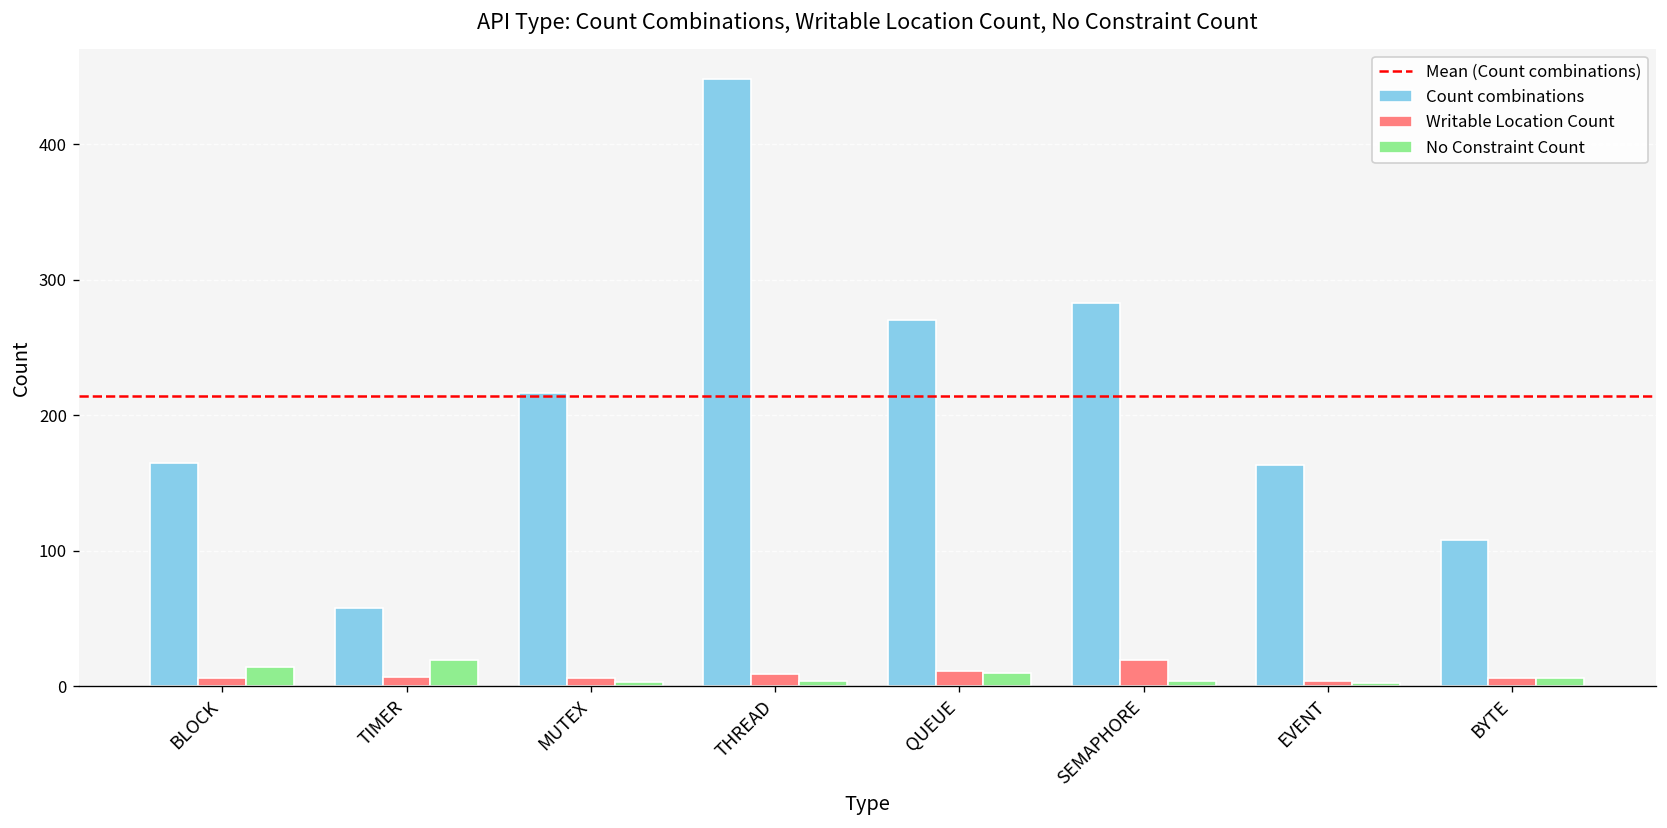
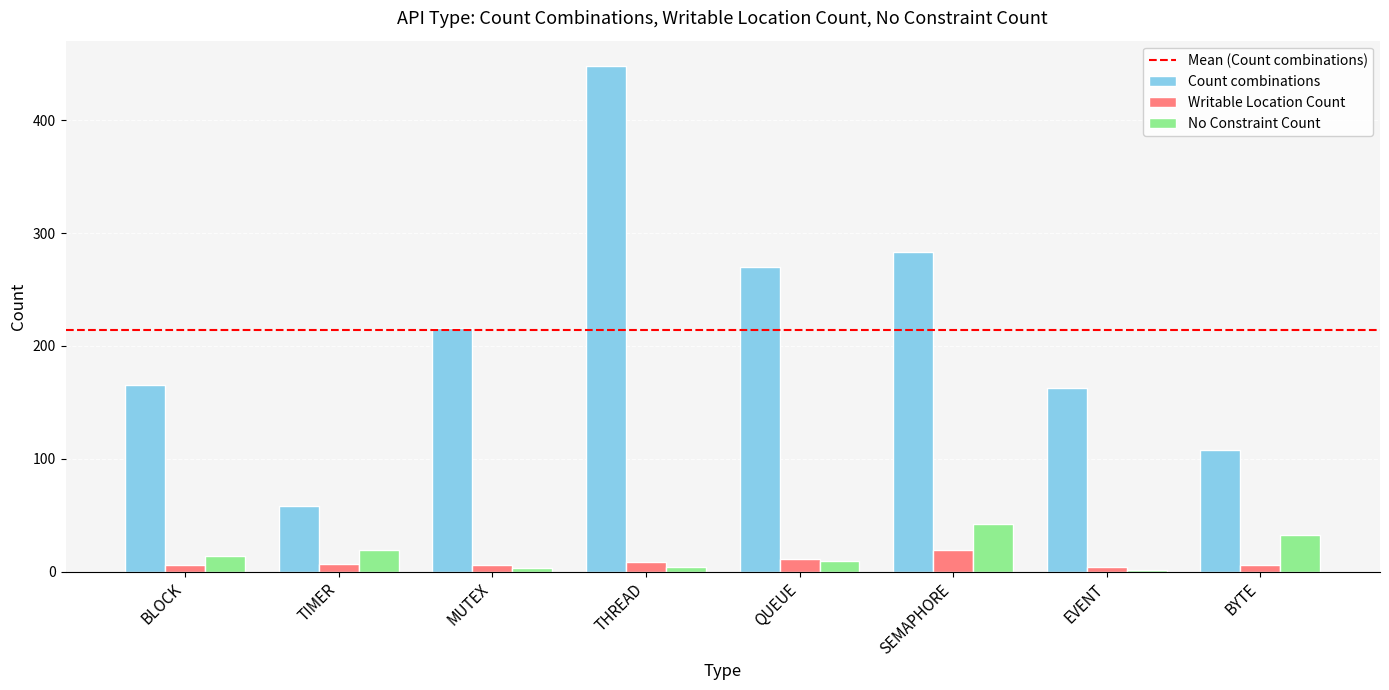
No Constraint Count, SEMAPHORE: 4 -> 42
No Constraint Count, BYTE: 6 -> 33
